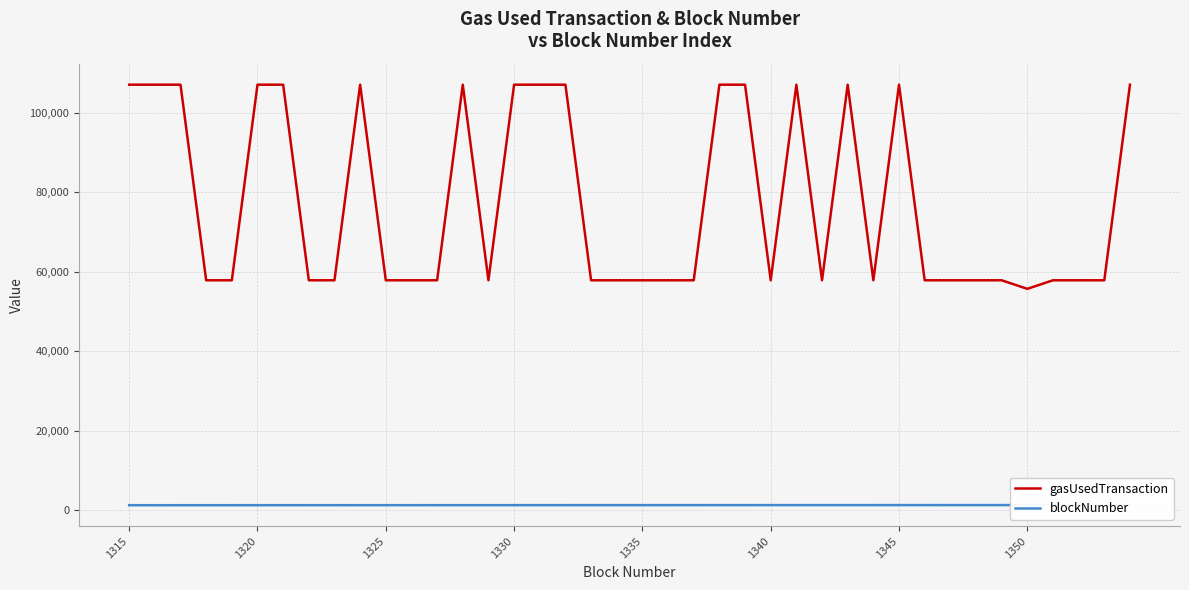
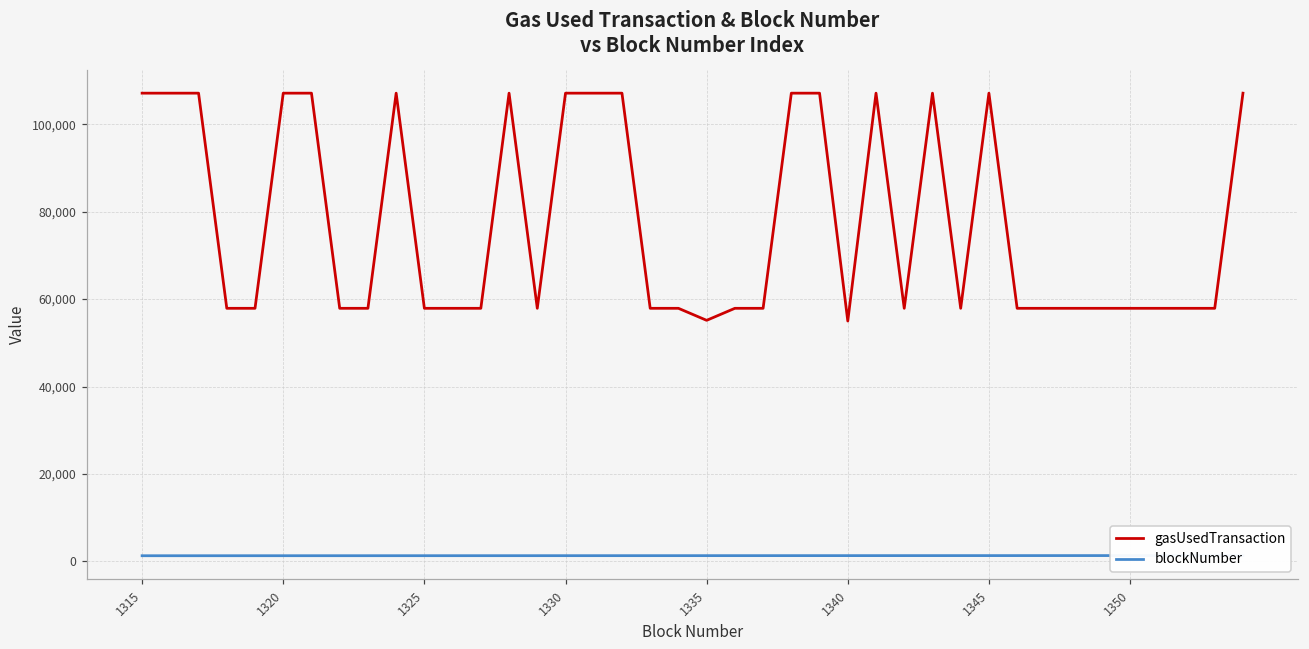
gasUsedTransaction, 1335: 58,000 -> 55,000
gasUsedTransaction, 1340: 58,000 -> 55,000
gasUsedTransaction, 1350: 56,000 -> 58,000
